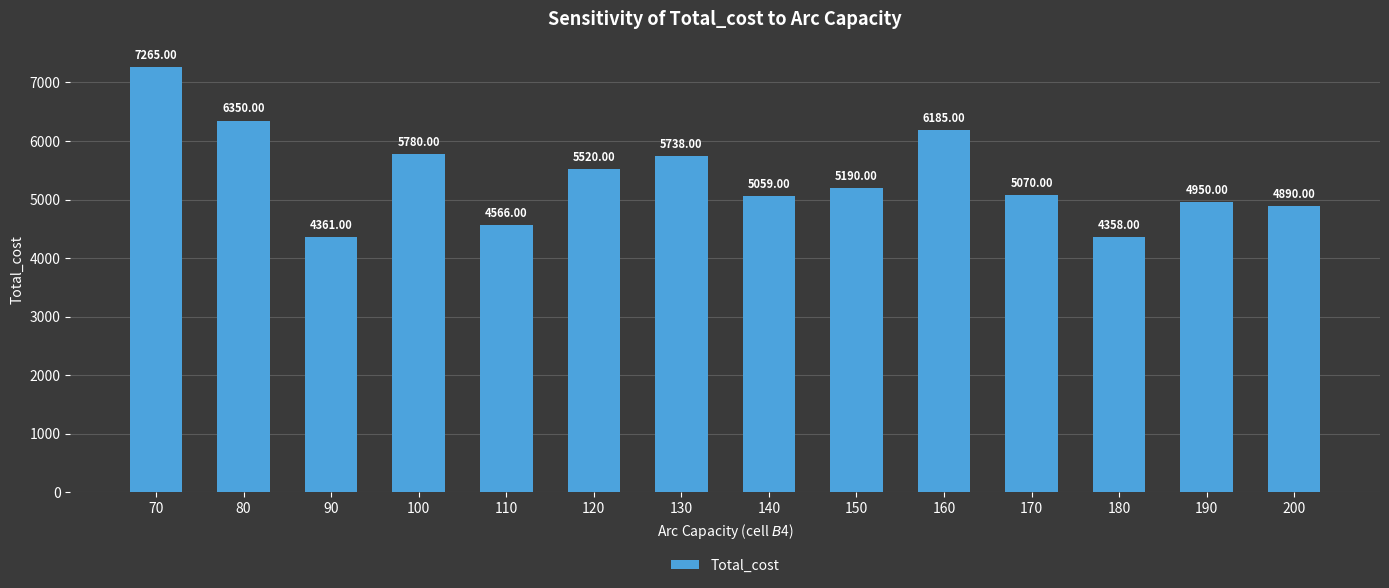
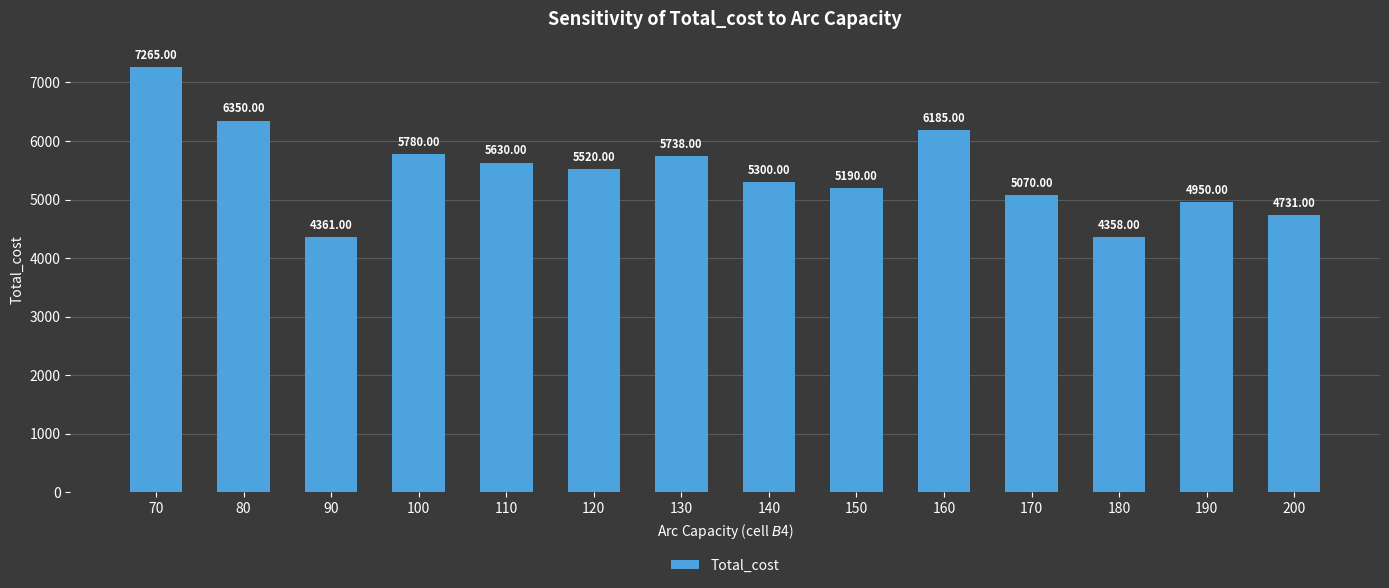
110: 4566.00 -> 5630.00
140: 5059.00 -> 5300.00
200: 4890.00 -> 4731.00
